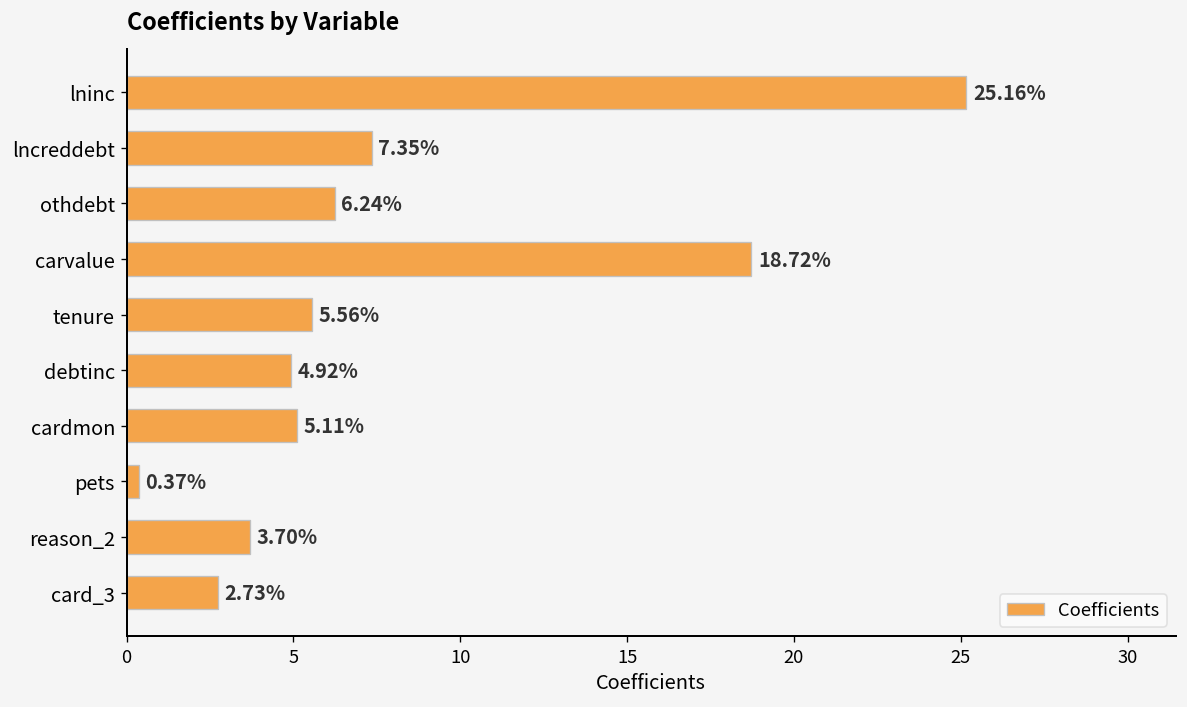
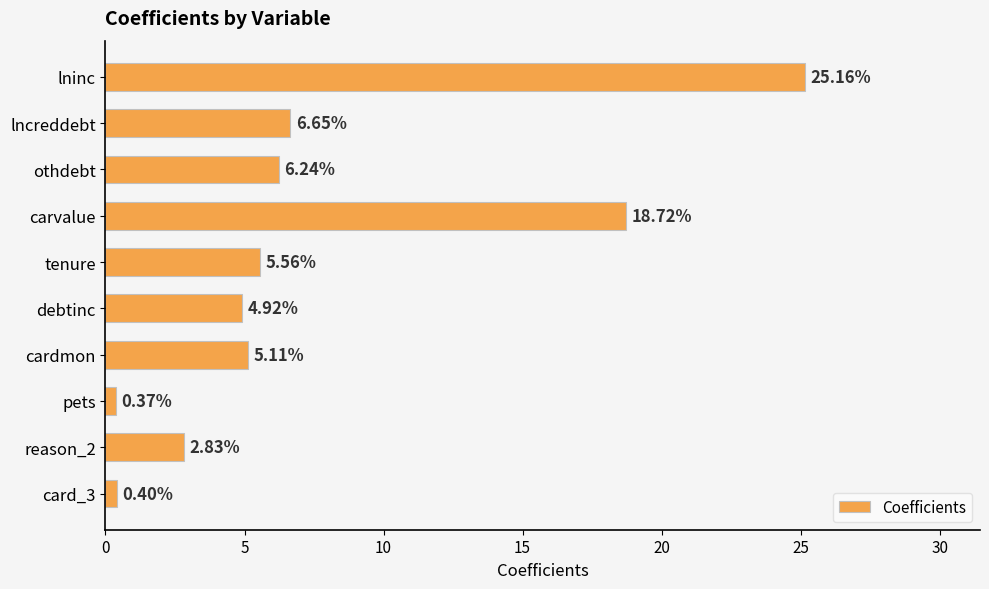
lncreddebt: 7.35% -> 6.65%
reason_2: 3.70% -> 2.83%
card_3: 2.73% -> 0.40%
